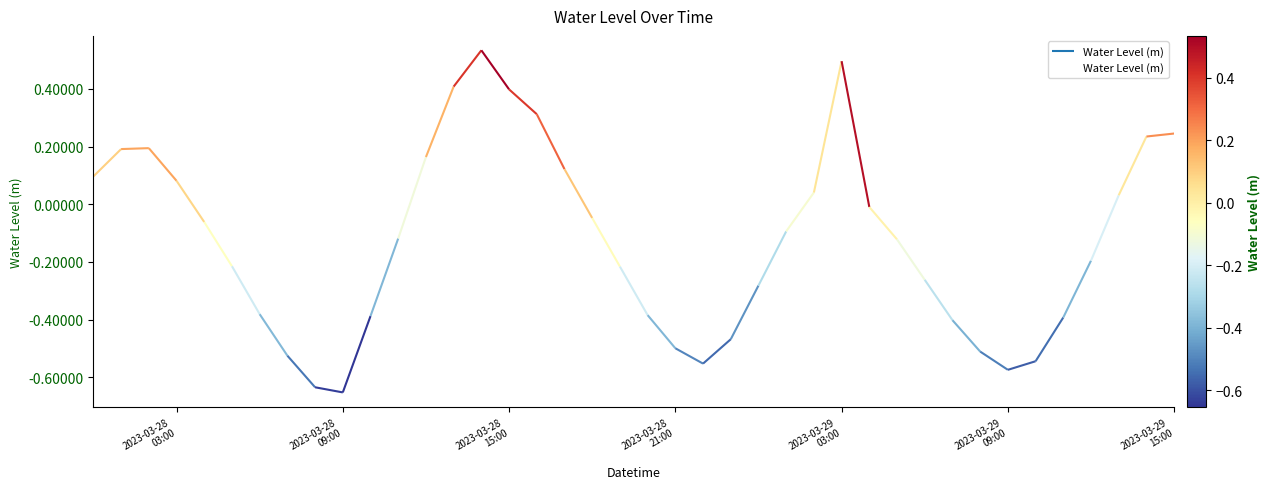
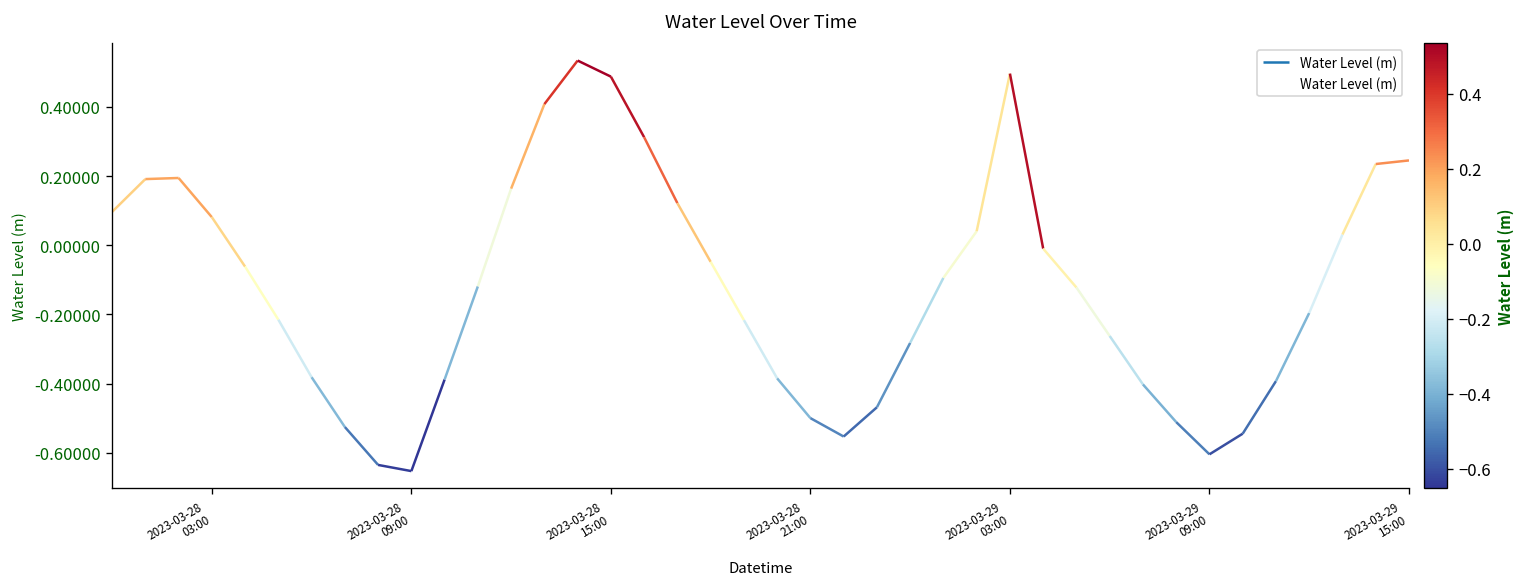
2023-03-28 15:00: 0.40 -> 0.49
2023-03-29 09:00: -0.57 -> -0.60
